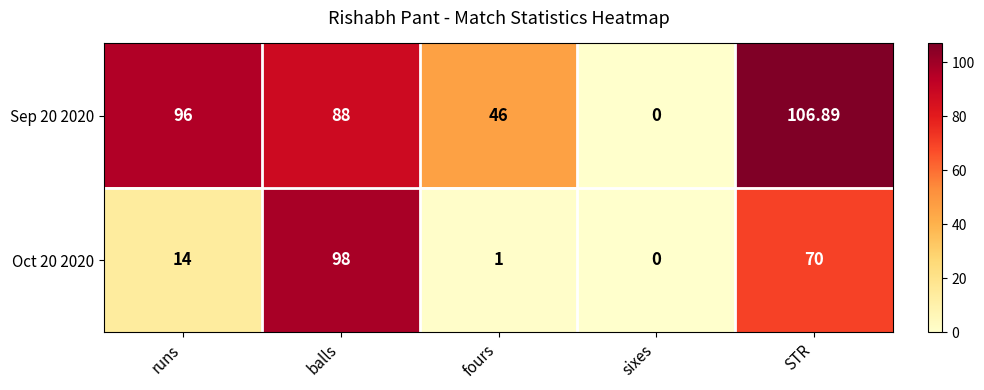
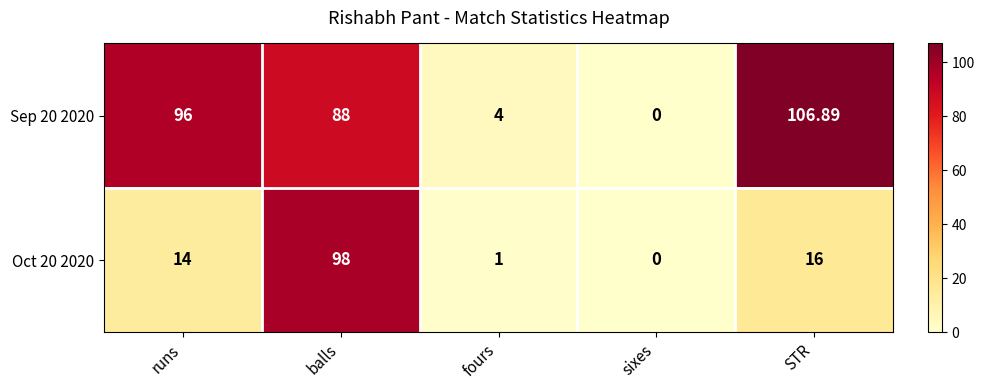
Sep 20 2020, fours: 46 -> 4
Oct 20 2020, STR: 70 -> 16
